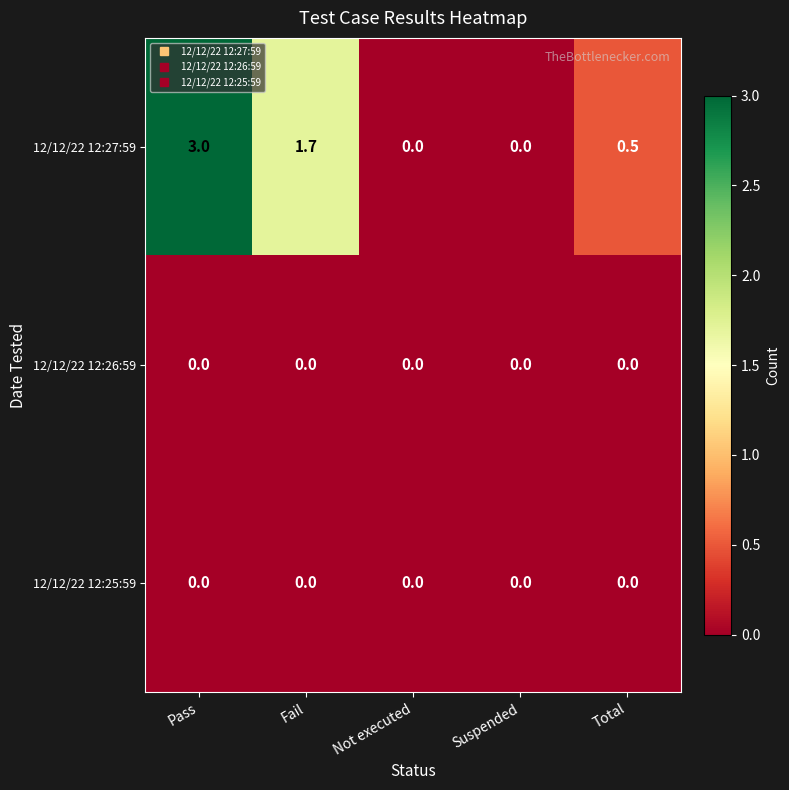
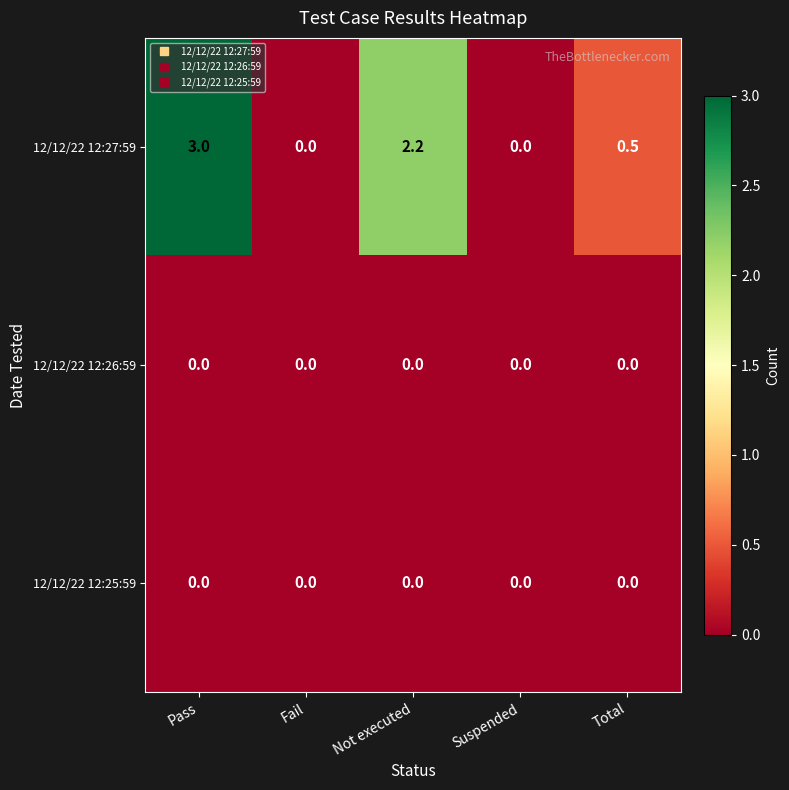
12/12/22 12:27:59, Fail: 1.7 -> 0.0
12/12/22 12:27:59, Not executed: 0.0 -> 2.2
